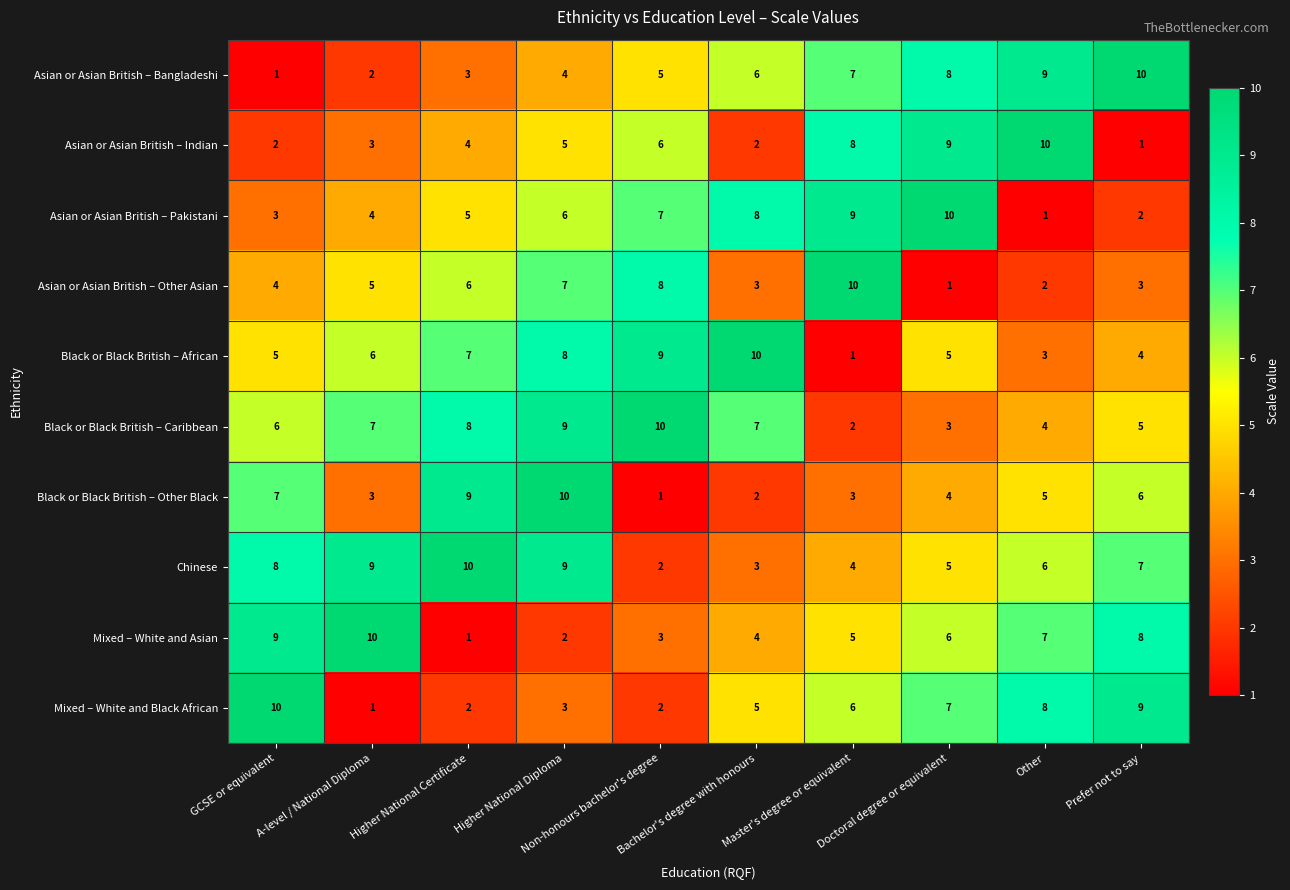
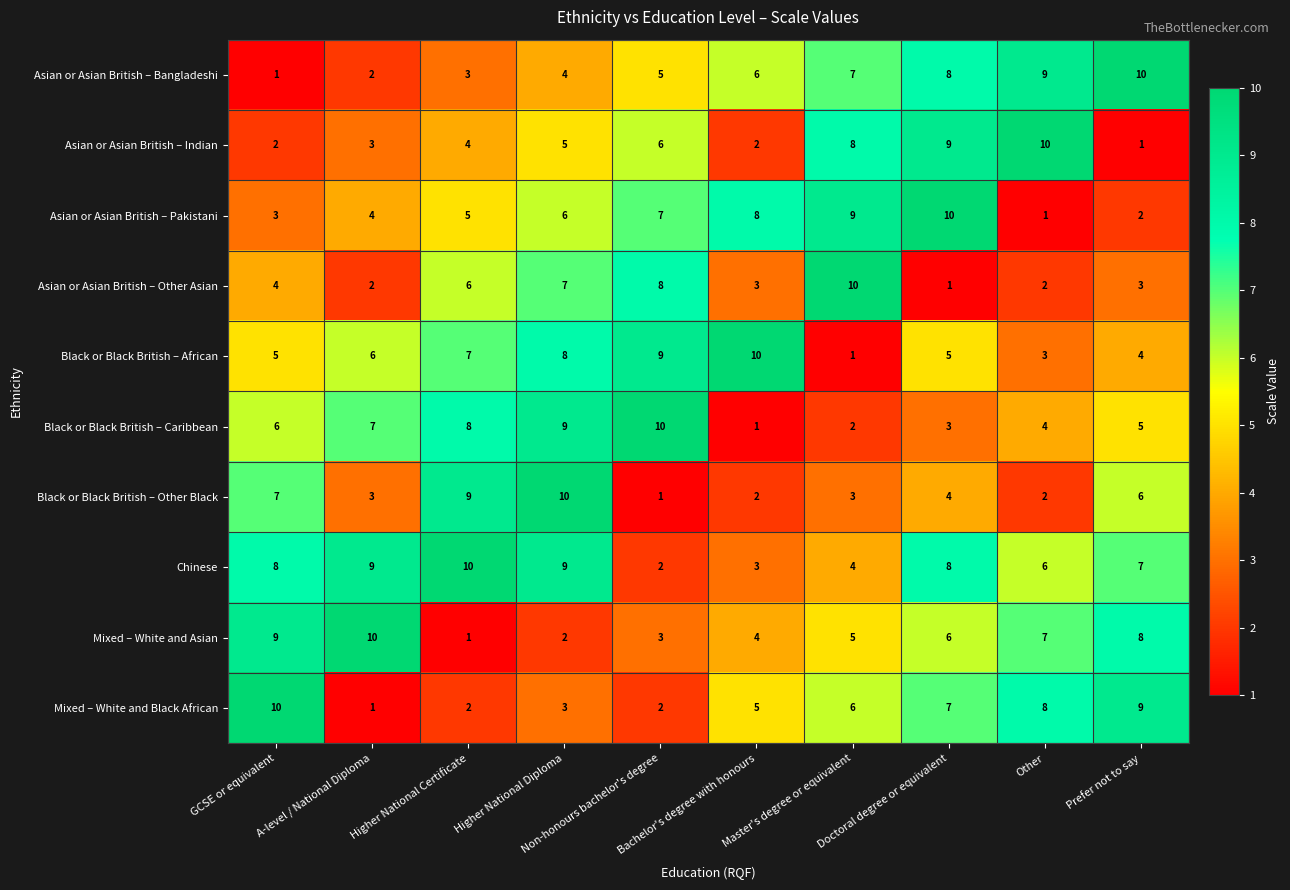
Asian or Asian British – Other Asian, A-level / National Diploma: 5 -> 2
Black or Black British – Caribbean, Bachelor's degree with honours: 7 -> 1
Black or Black British – Other Black, Other: 5 -> 2
Chinese, Doctoral degree or equivalent: 5 -> 8
